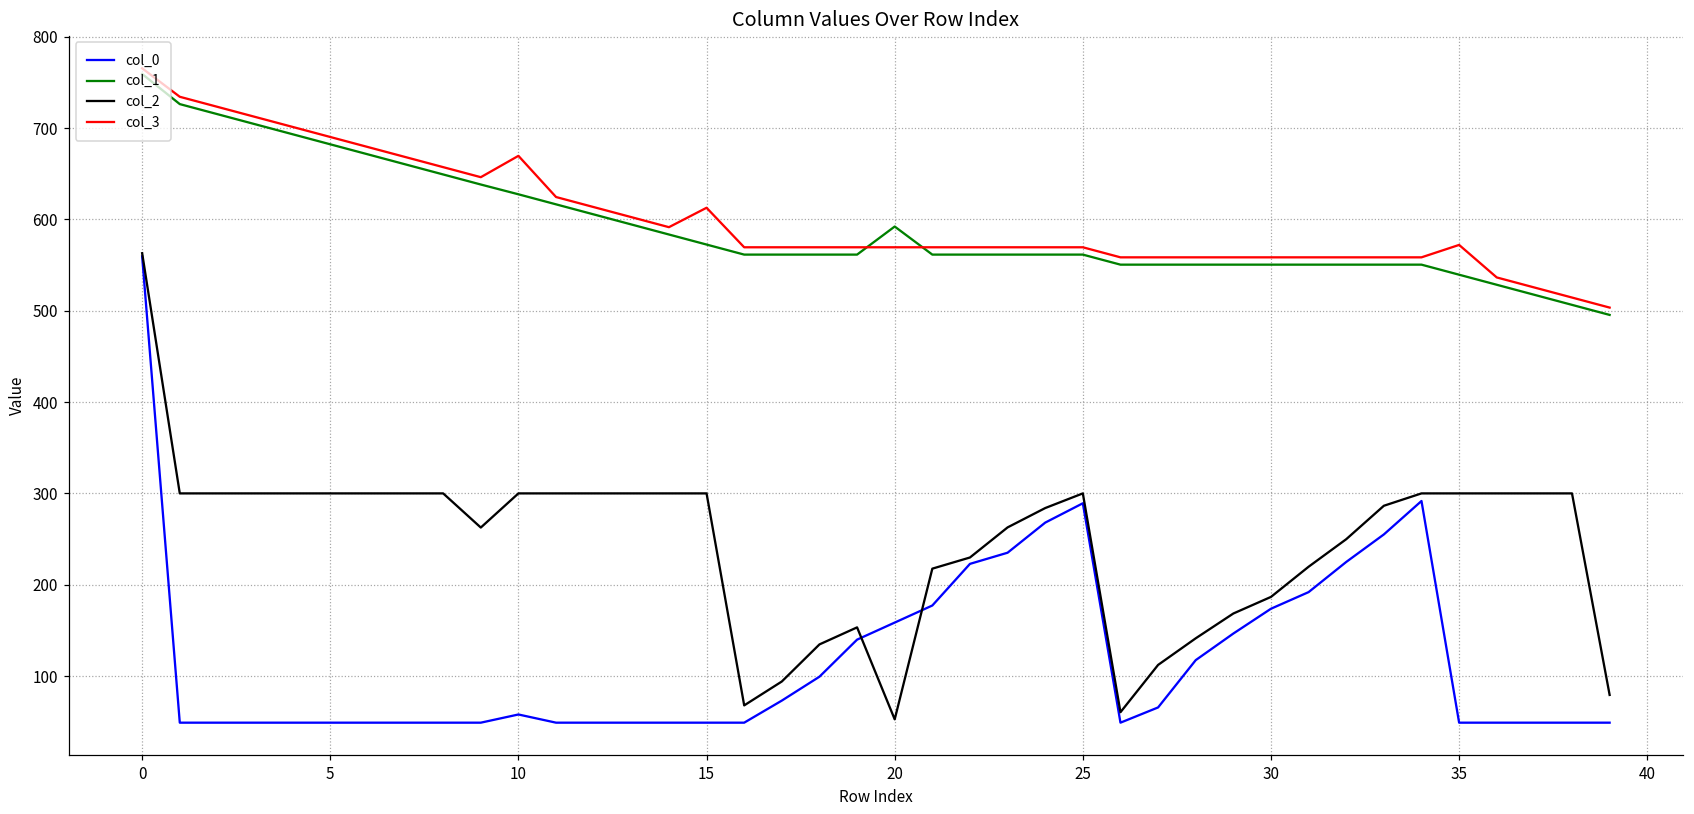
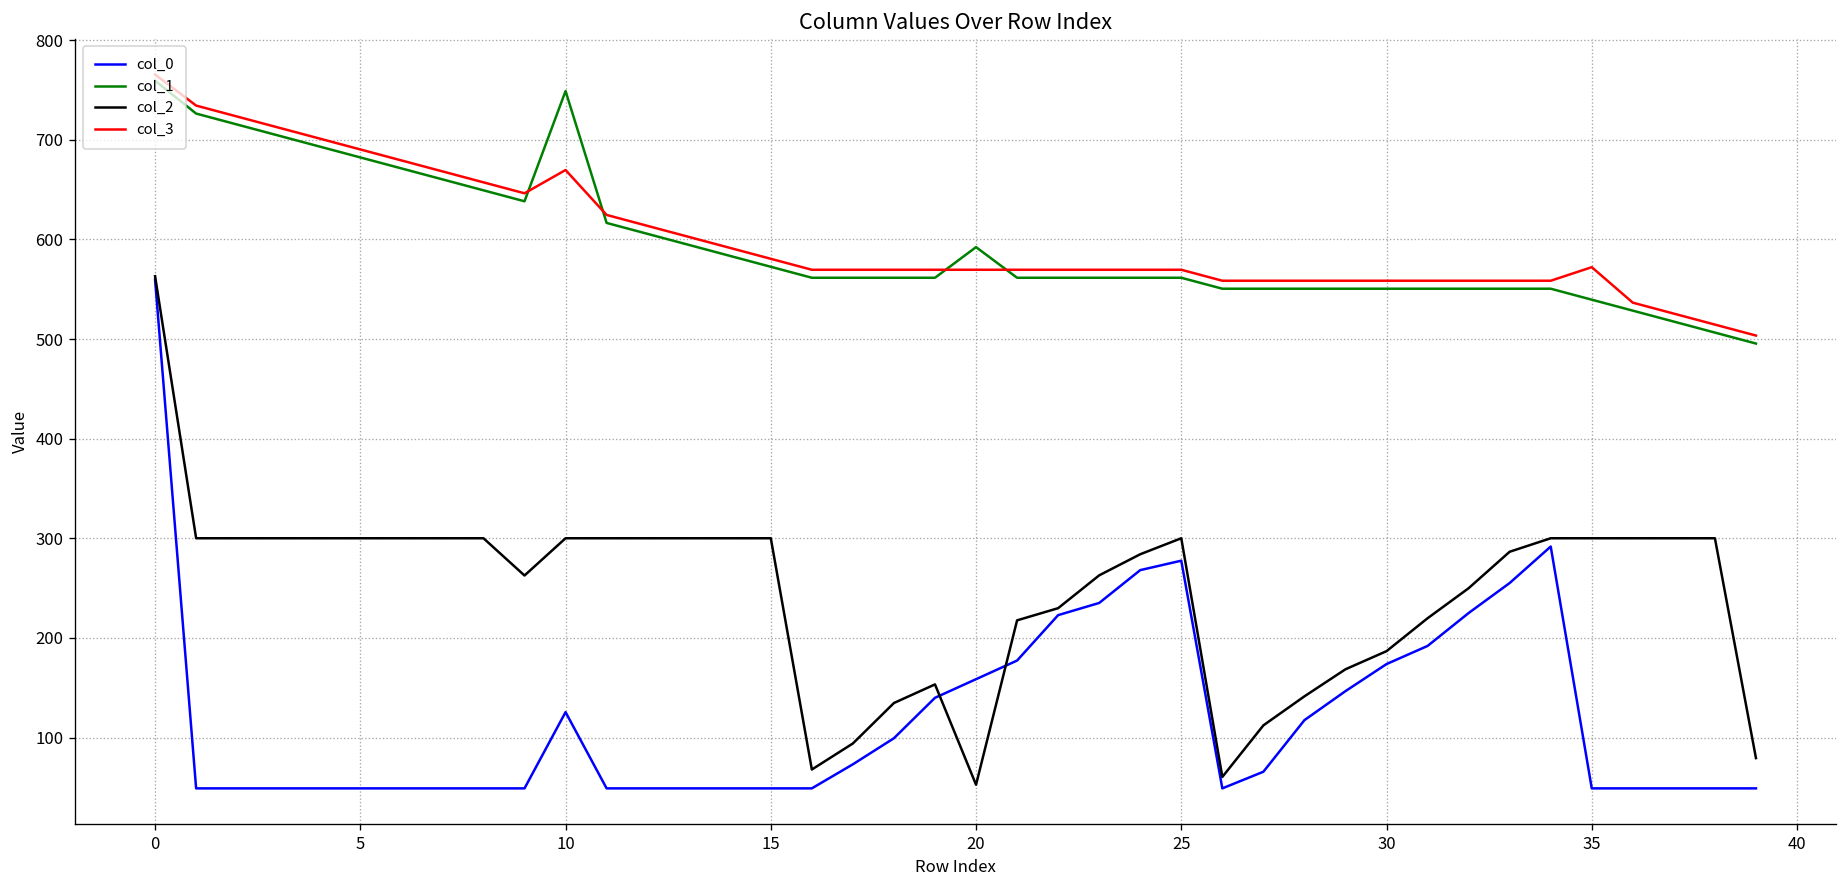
col_0, 10: 60 -> 130
col_1, 10: 630 -> 750
col_3, 15: 610 -> 580
col_0, 25: 290 -> 280
